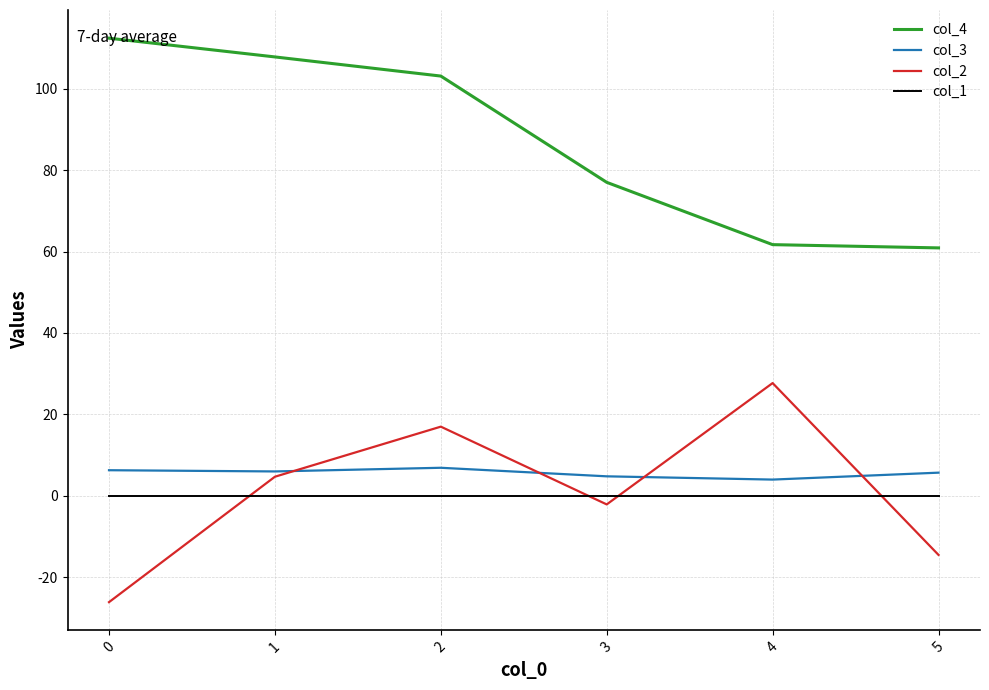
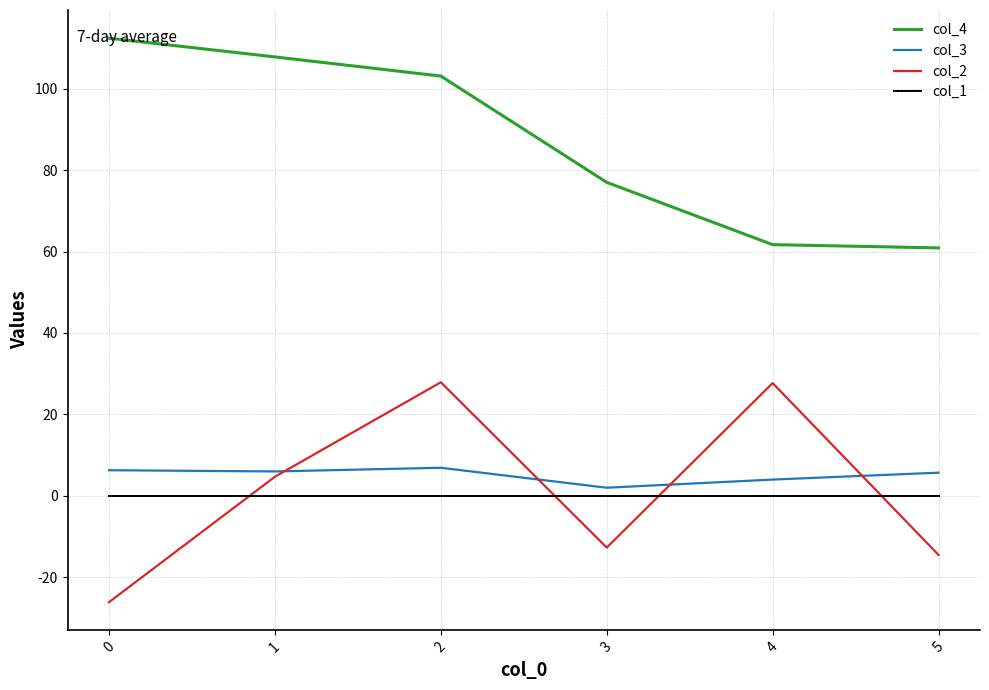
col_2, 2: 17 -> 28
col_3, 3: 5 -> 2
col_2, 3: -2 -> -13
